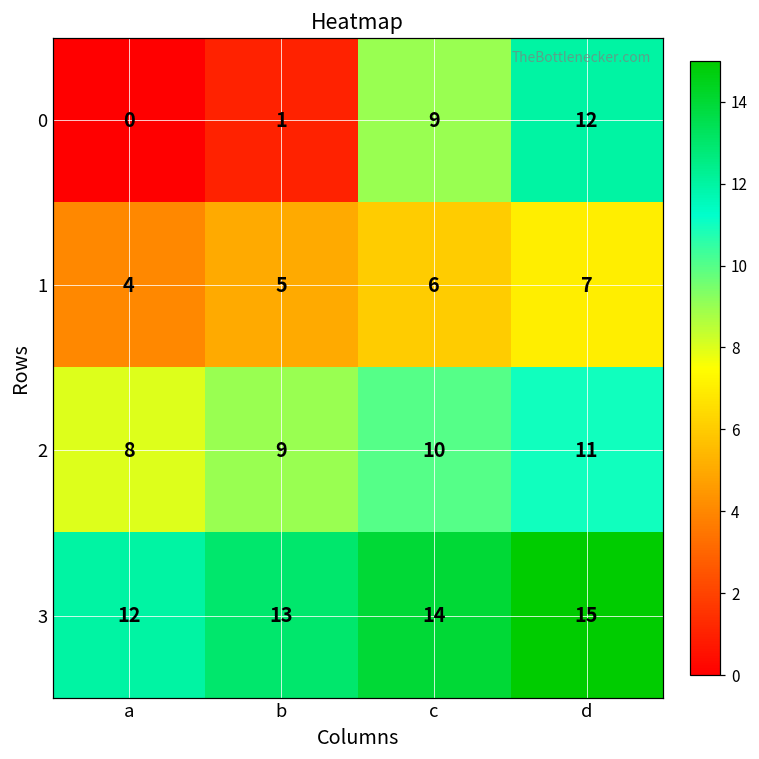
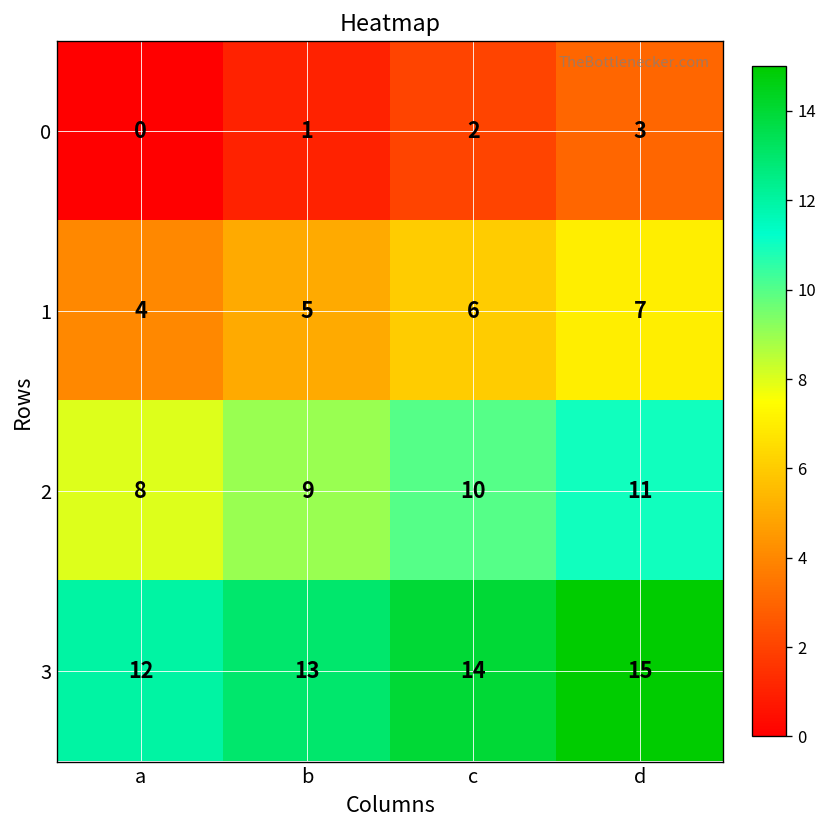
0, c: 9 -> 2
0, d: 12 -> 3
